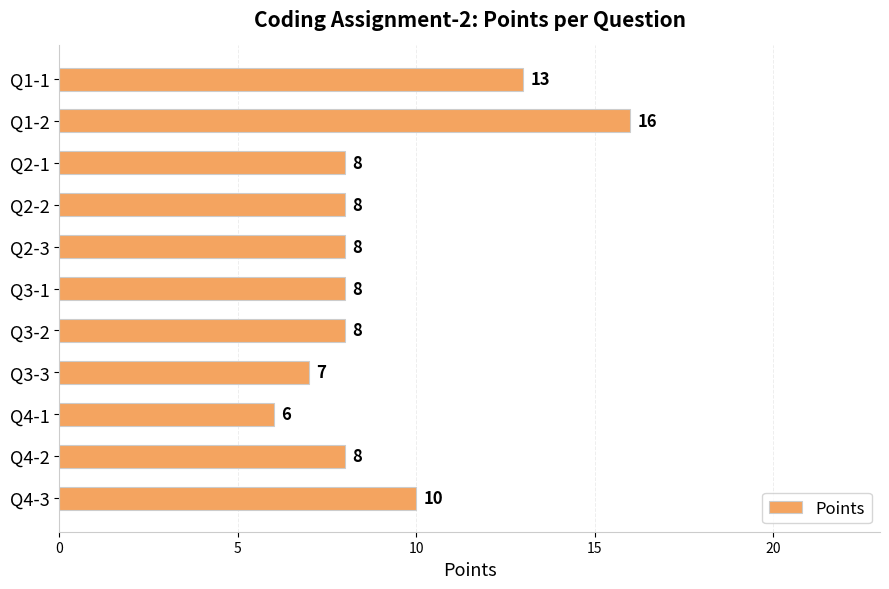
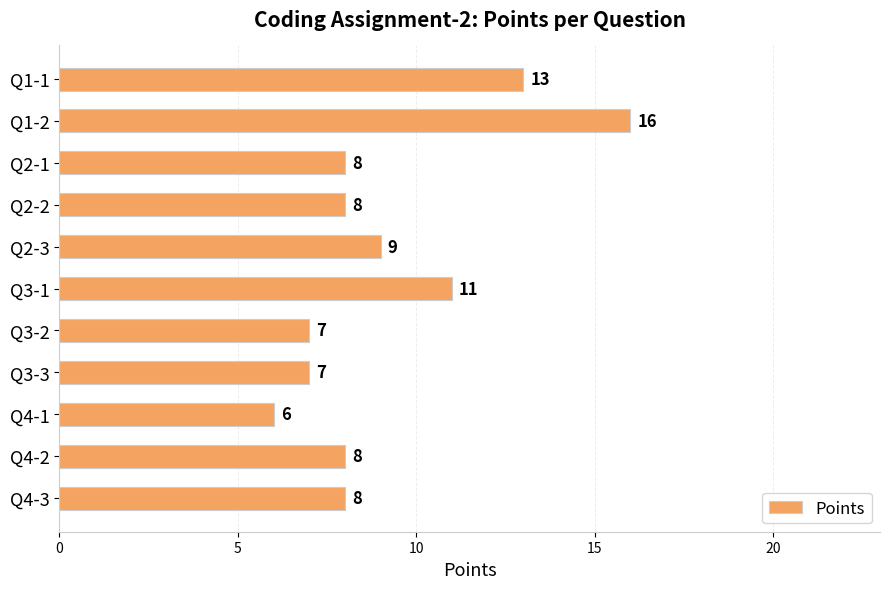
Q2-3: 8 -> 9
Q3-1: 8 -> 11
Q3-2: 8 -> 7
Q4-3: 10 -> 8
